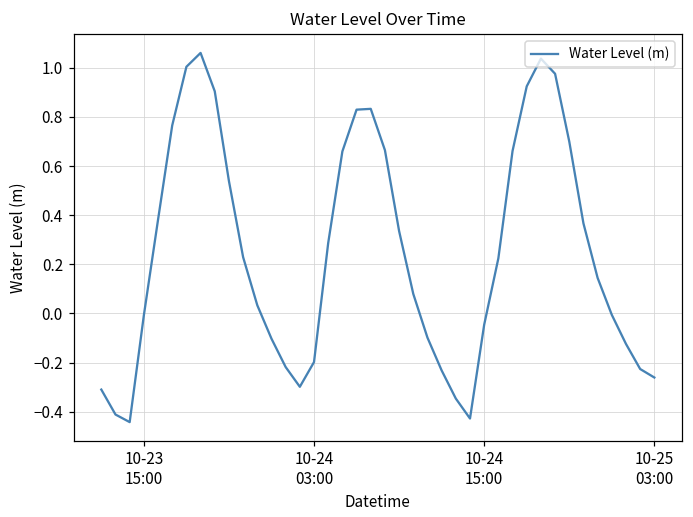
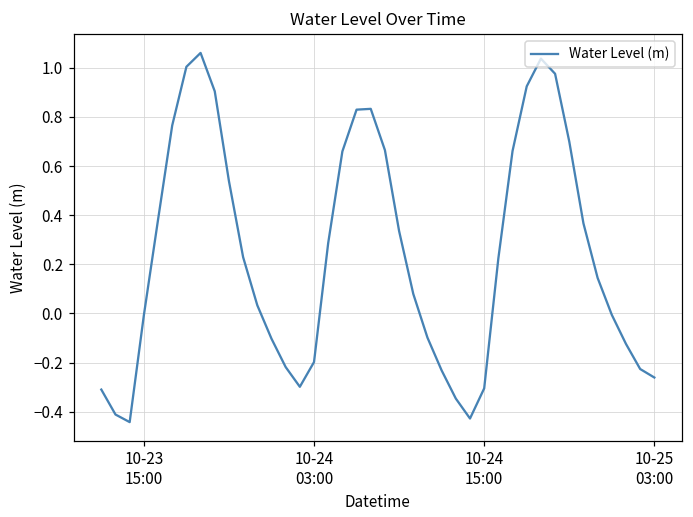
10-24 15:00: -0.05 -> -0.30
